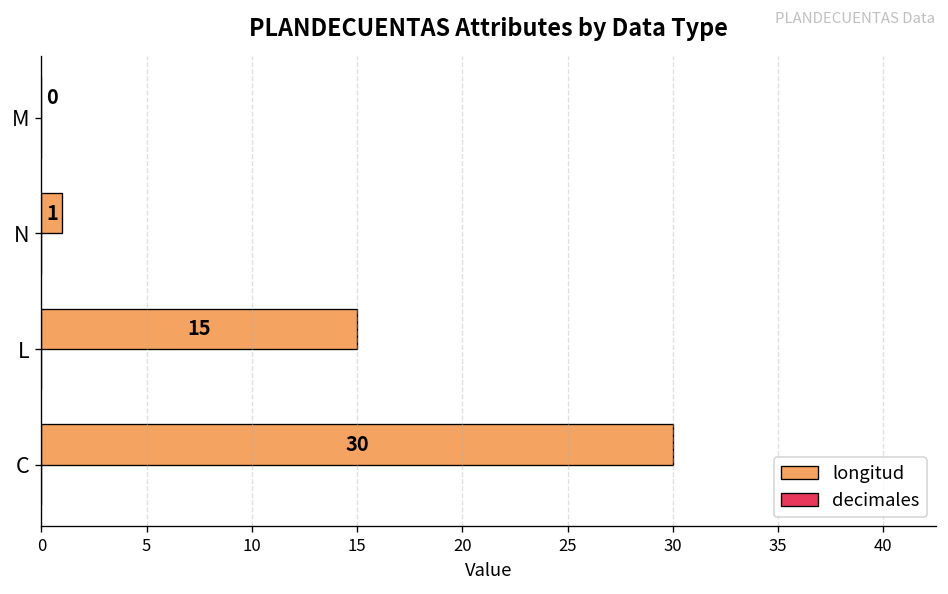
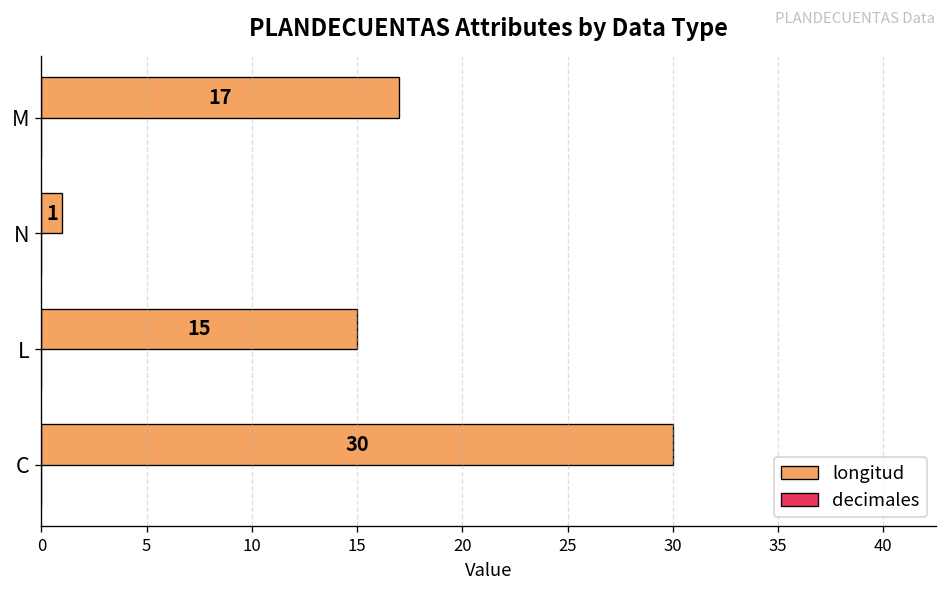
longitud, M: 0 -> 17
